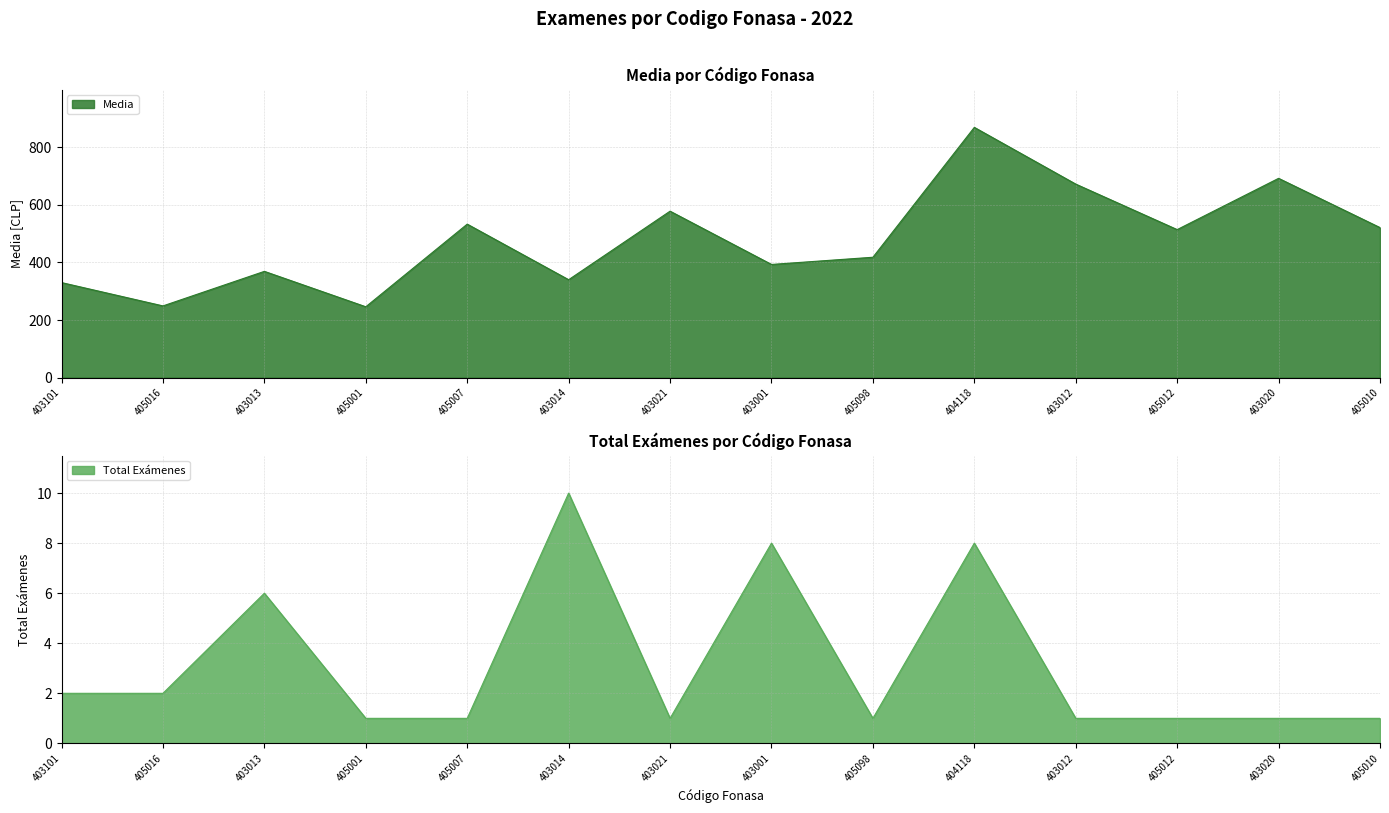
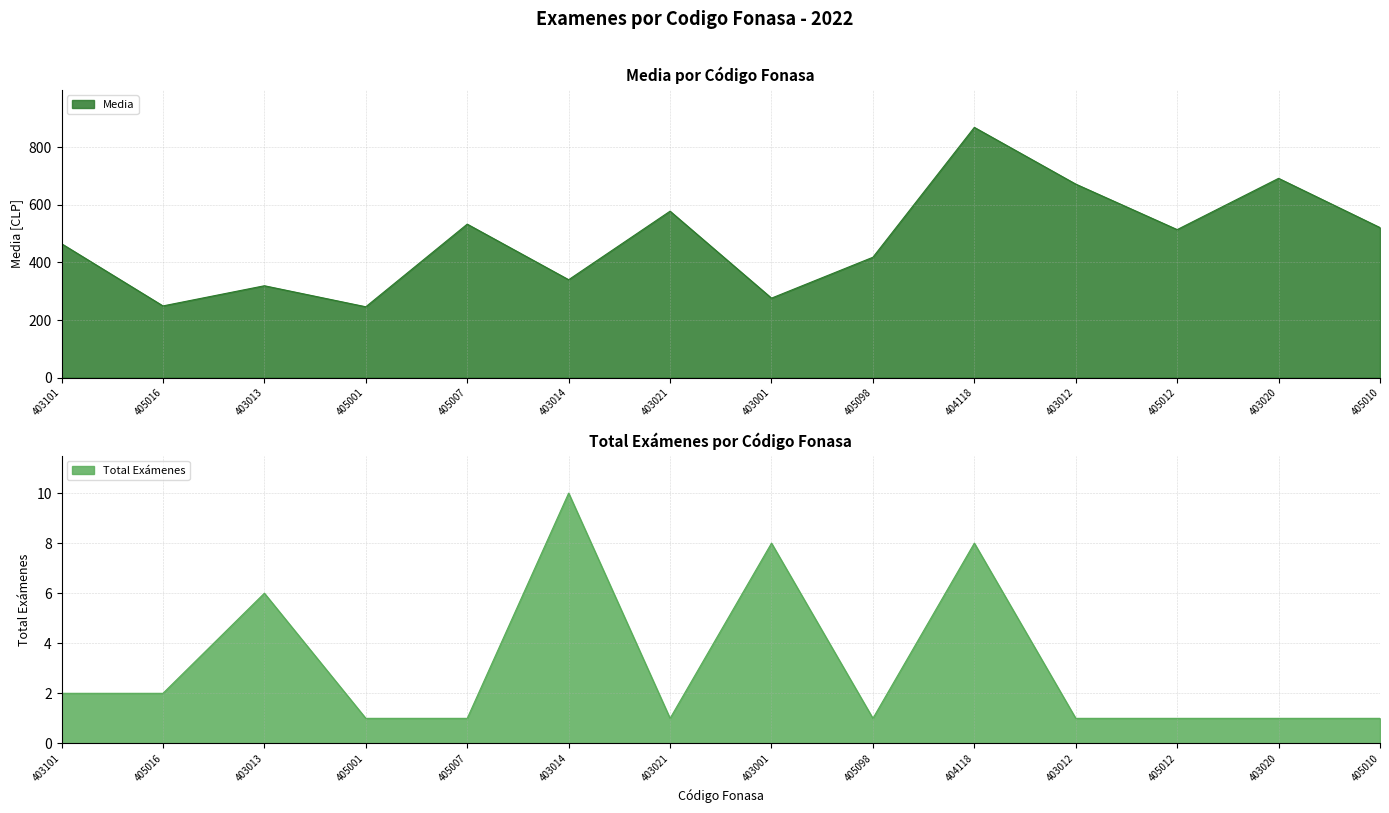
Media por Código Fonasa, 403101: 330 -> 470
Media por Código Fonasa, 403013: 370 -> 320
Media por Código Fonasa, 403001: 390 -> 280
